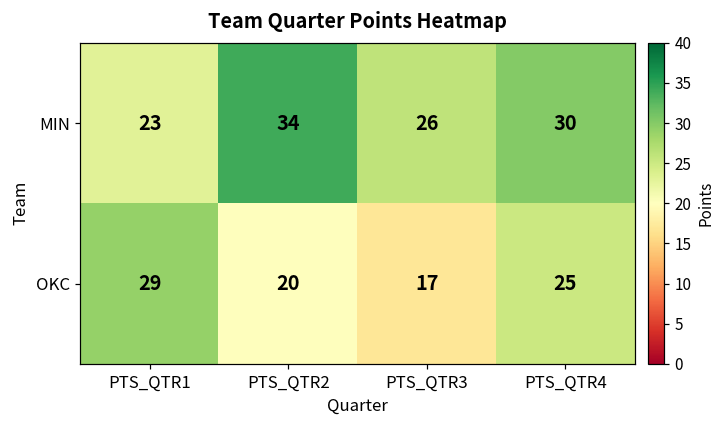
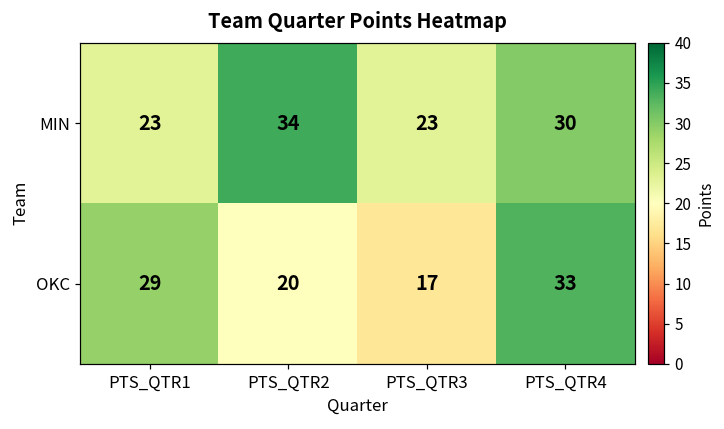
MIN, PTS_QTR3: 26 -> 23
OKC, PTS_QTR4: 25 -> 33
